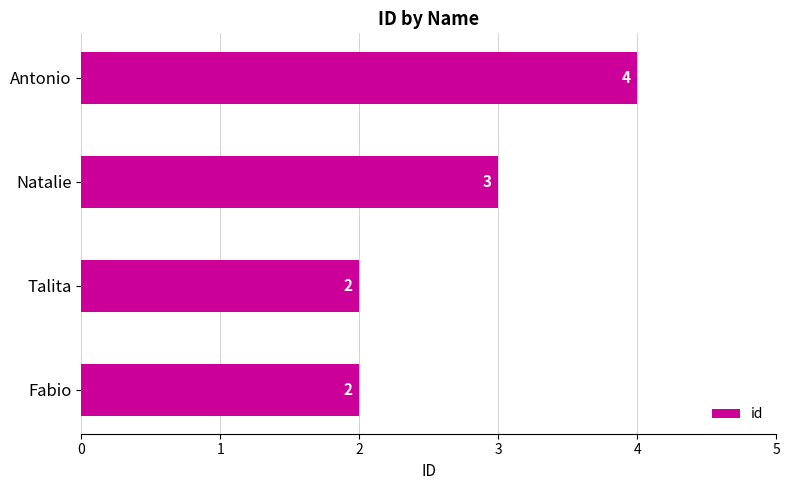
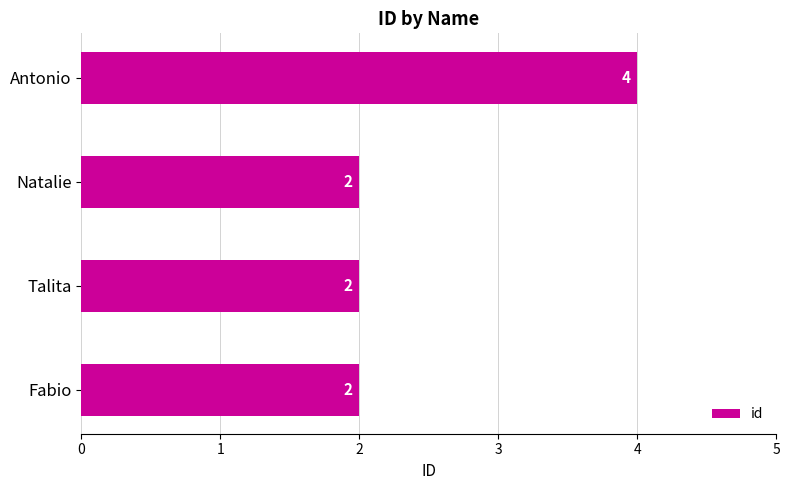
Natalie: 3 -> 2
